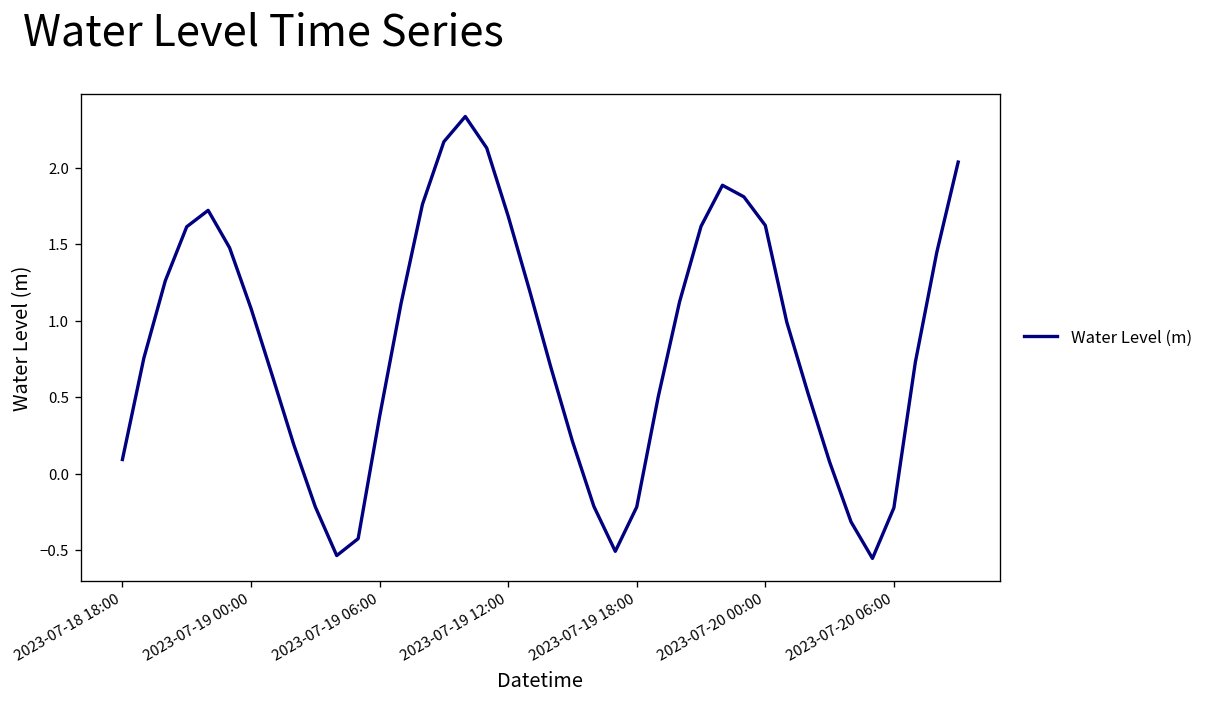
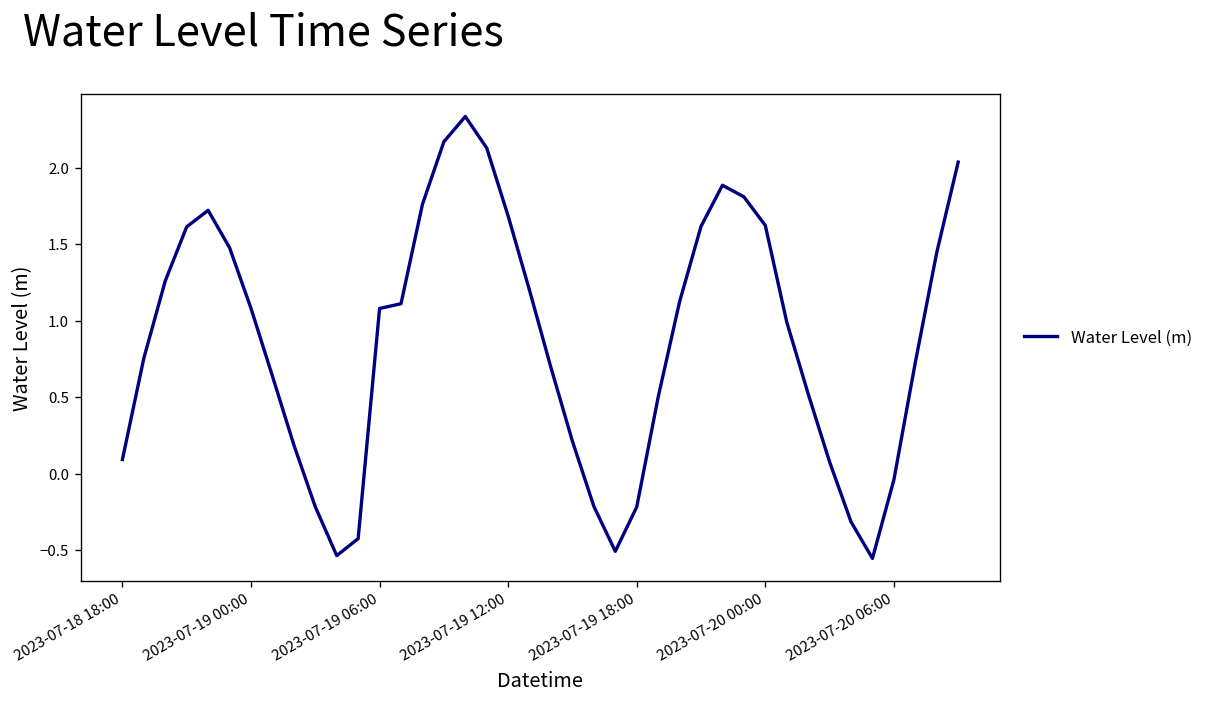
2023-07-19 06:00: 0.37 -> 1.08
2023-07-20 06:00: -0.22 -> -0.04
